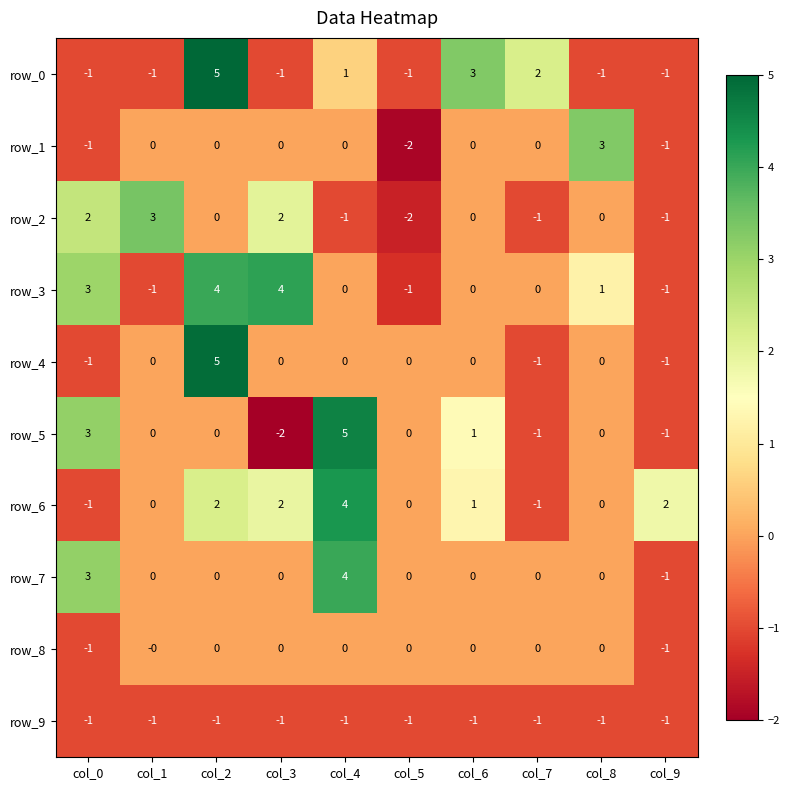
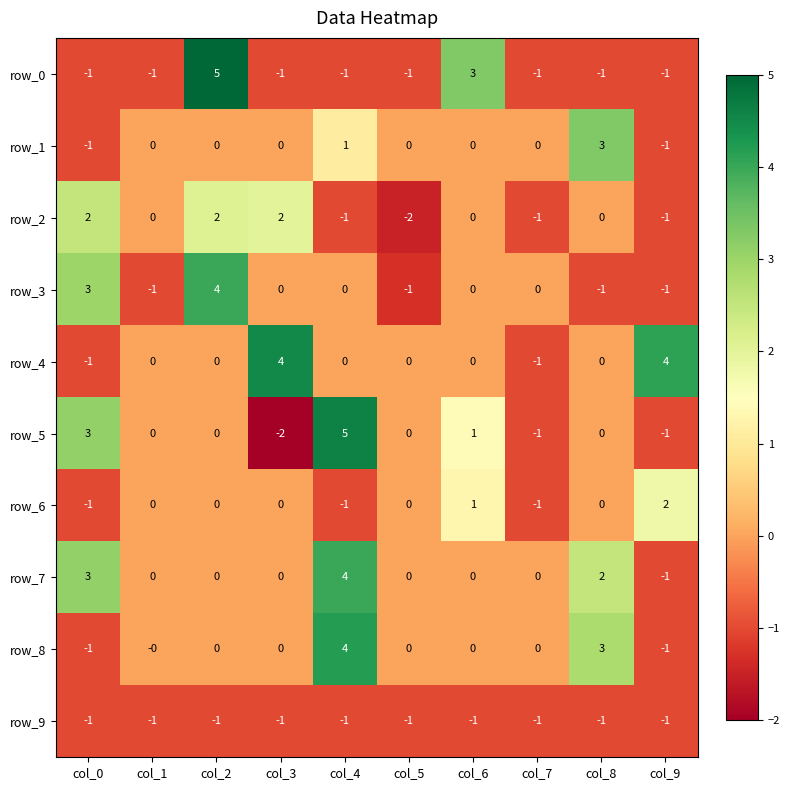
row_0, col_4: 1 -> -1
row_0, col_7: 2 -> -1
row_1, col_4: 0 -> 1
row_1, col_5: -2 -> 0
row_2, col_1: 3 -> 0
row_2, col_2: 0 -> 2
row_3, col_3: 4 -> 0
row_3, col_8: 1 -> -1
row_4, col_2: 5 -> 0
row_4, col_3: 0 -> 4
row_4, col_9: -1 -> 4
row_6, col_2: 2 -> 0
row_6, col_3: 2 -> 0
row_6, col_4: 4 -> -1
row_7, col_8: 0 -> 2
row_8, col_4: 0 -> 4
row_8, col_8: 0 -> 3
